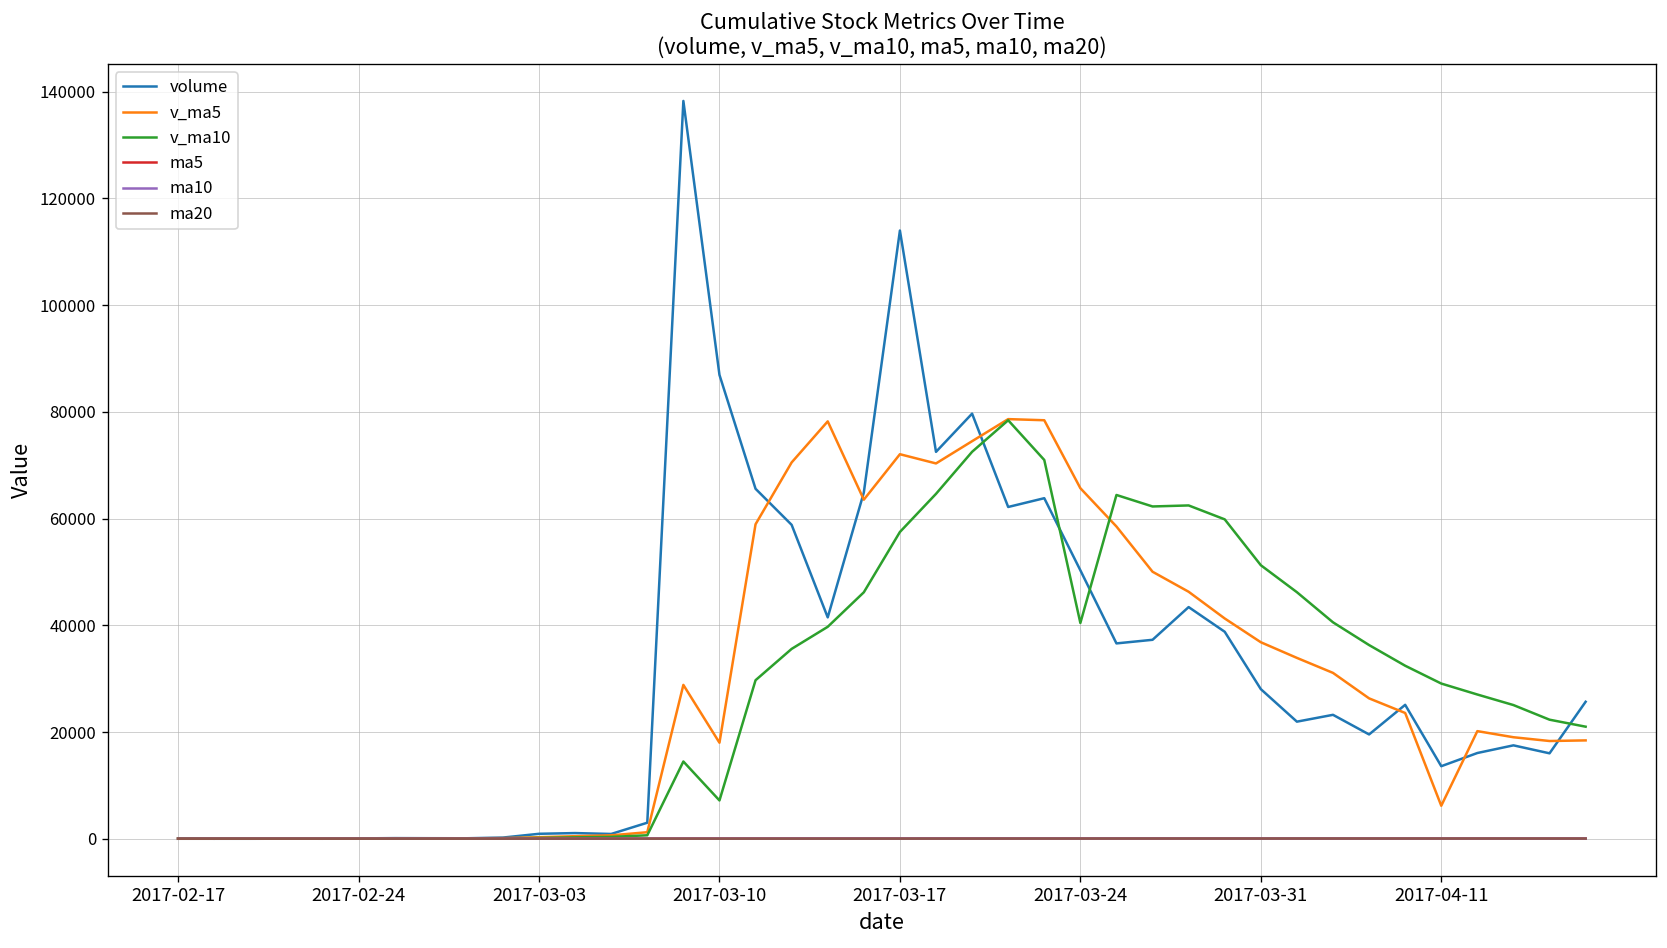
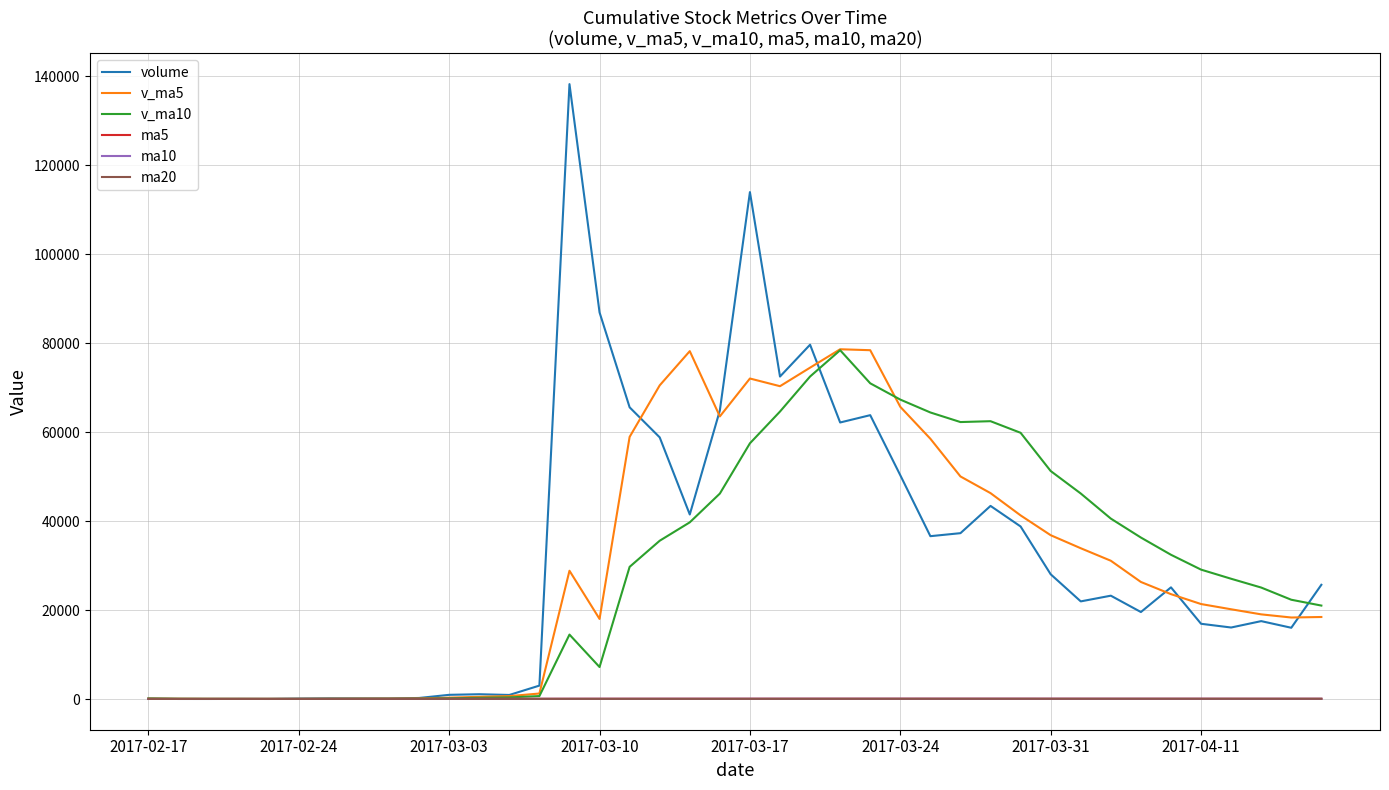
v_ma10, 2017-03-24: 40000 -> 67000
volume, 2017-04-11: 14000 -> 17000
v_ma5, 2017-04-11: 6000 -> 21000
